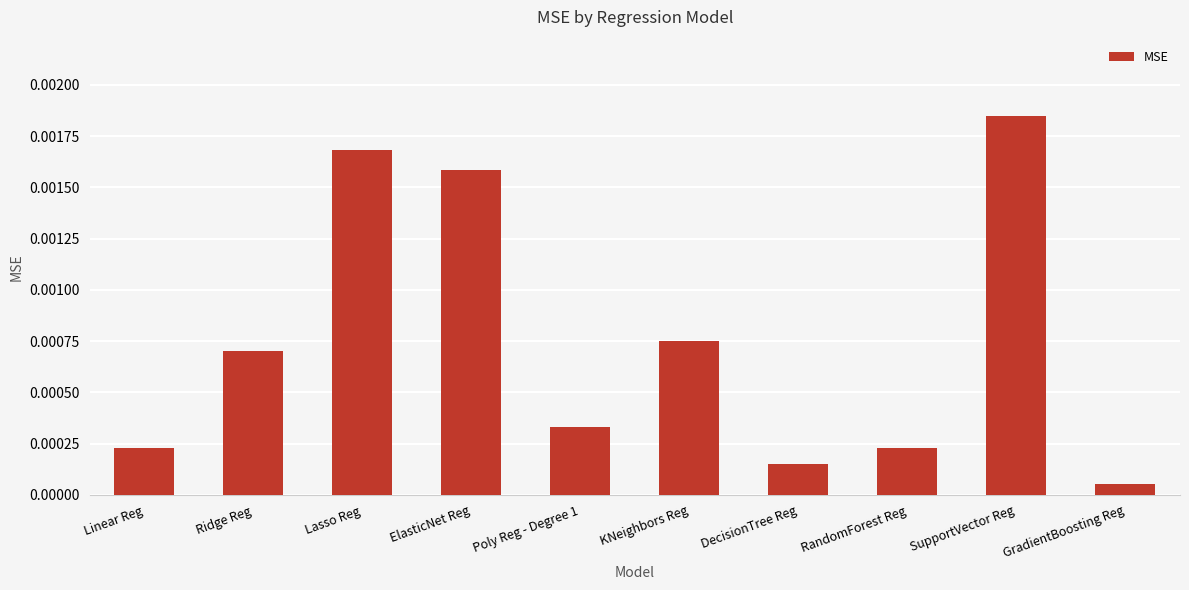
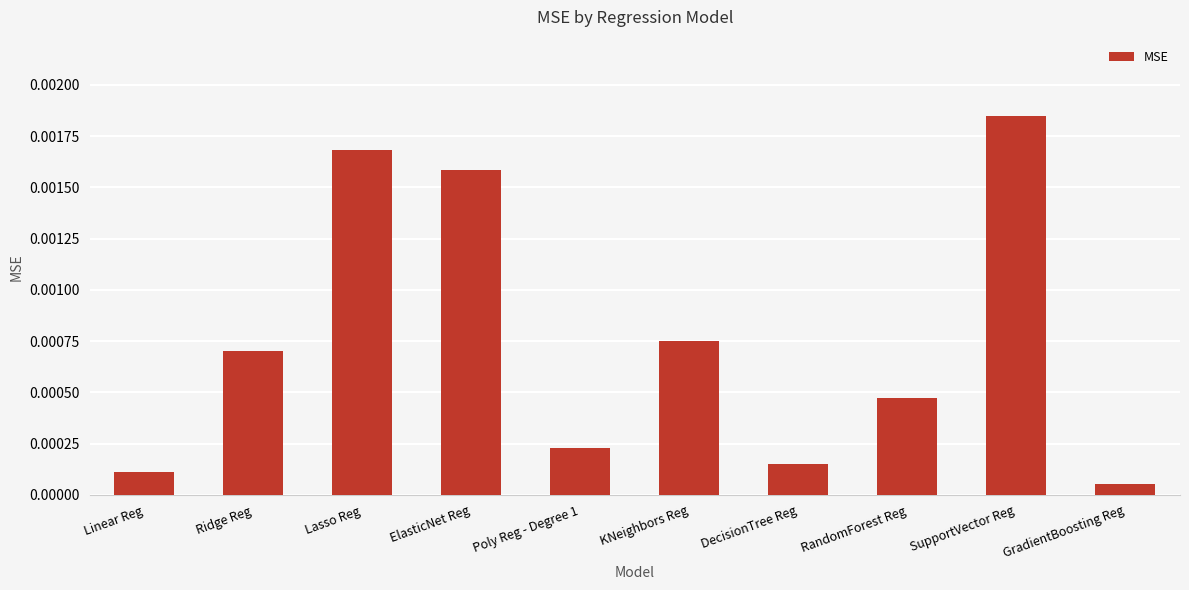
Linear Reg: 0.00023 -> 0.00011
Poly Reg - Degree 1: 0.00033 -> 0.00023
RandomForest Reg: 0.00023 -> 0.00047
